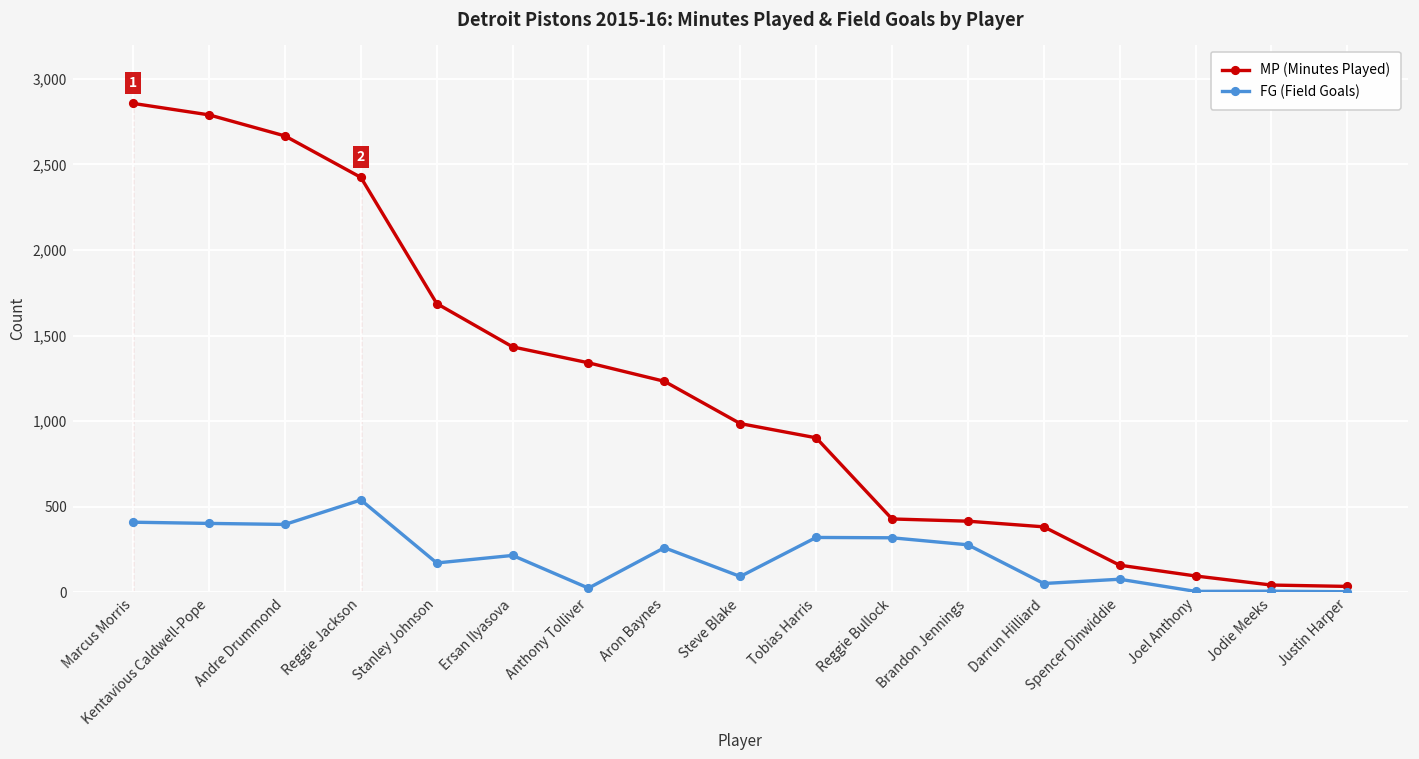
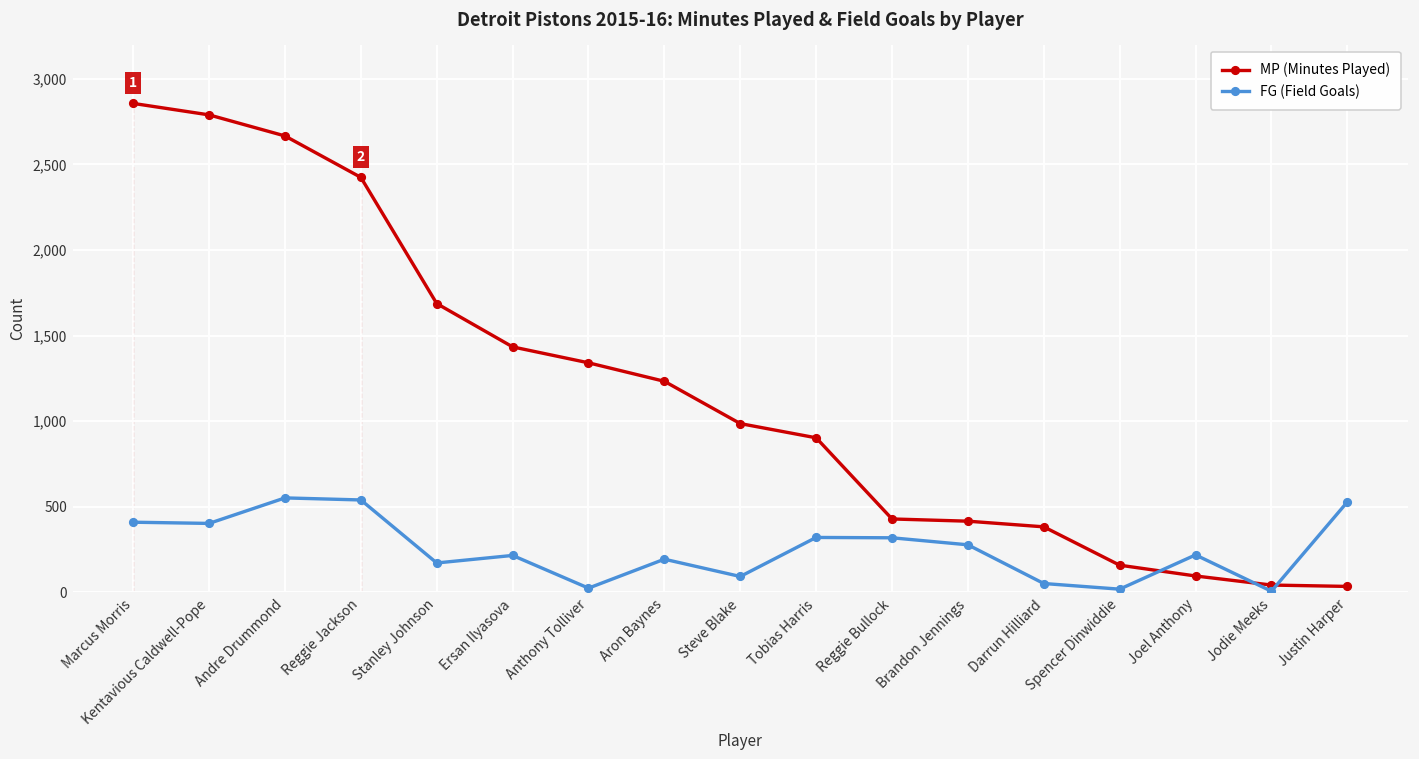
FG (Field Goals), Andre Drummond: 400 -> 550
FG (Field Goals), Aron Baynes: 260 -> 190
FG (Field Goals), Spencer Dinwiddie: 80 -> 20
FG (Field Goals), Joel Anthony: 10 -> 220
FG (Field Goals), Justin Harper: 0 -> 530
